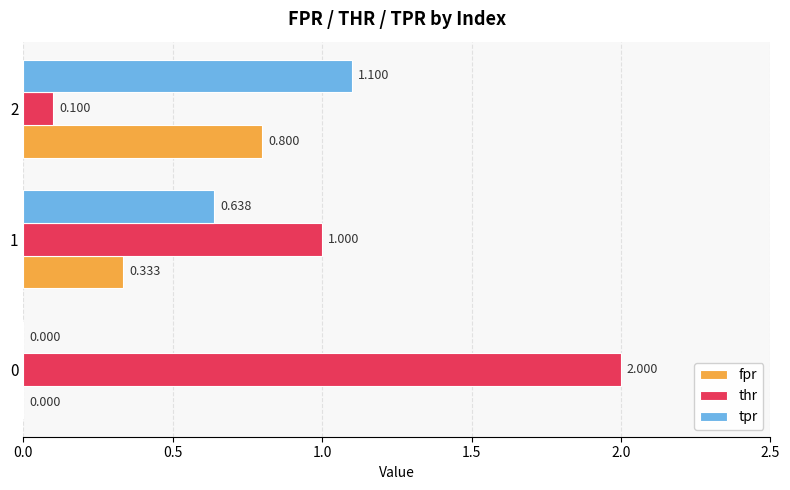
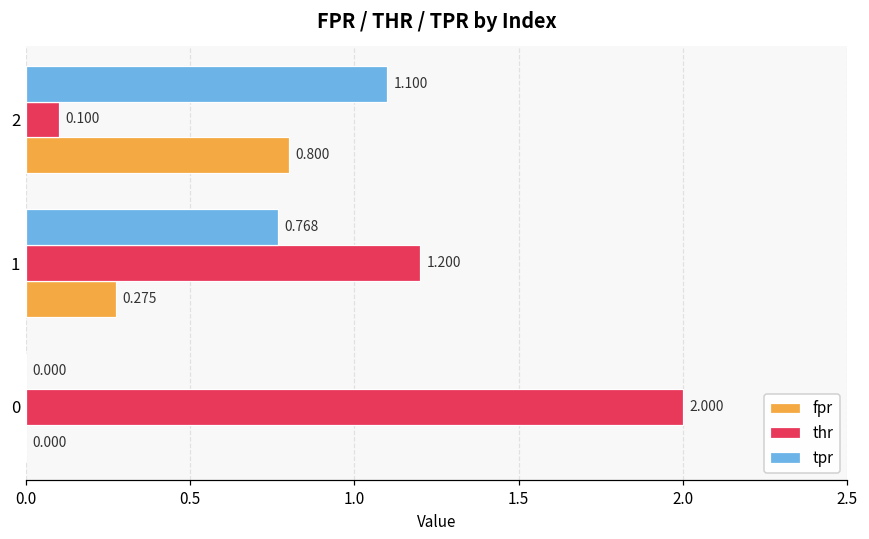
tpr, 1: 0.638 -> 0.768
thr, 1: 1.000 -> 1.200
fpr, 1: 0.333 -> 0.275
